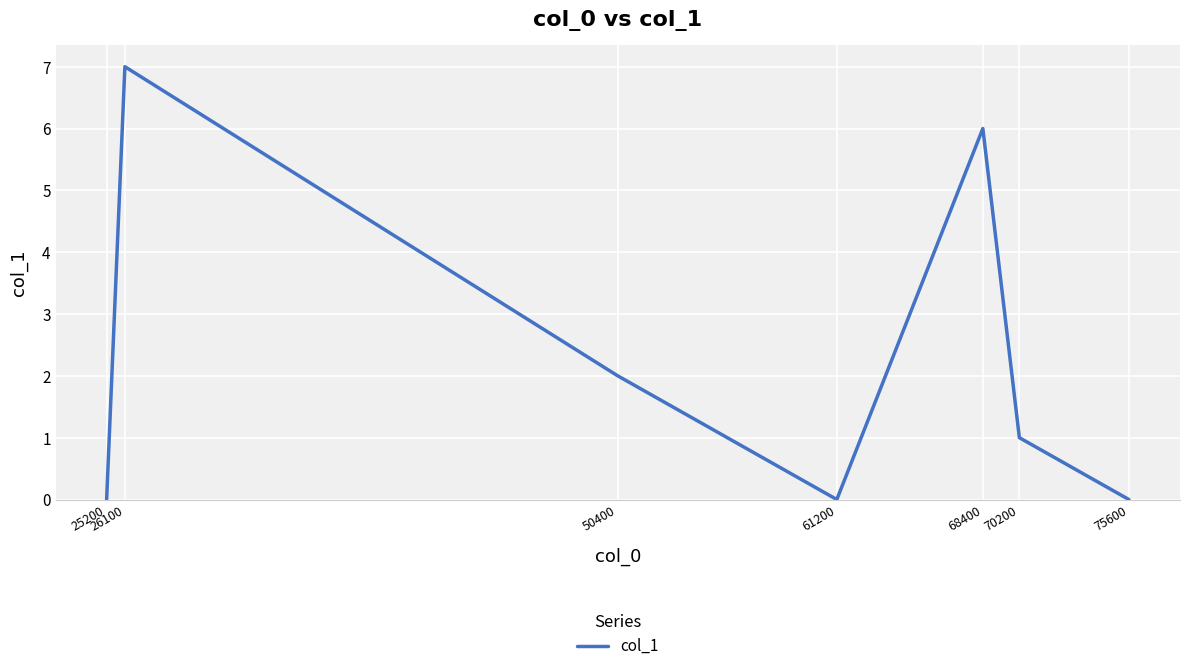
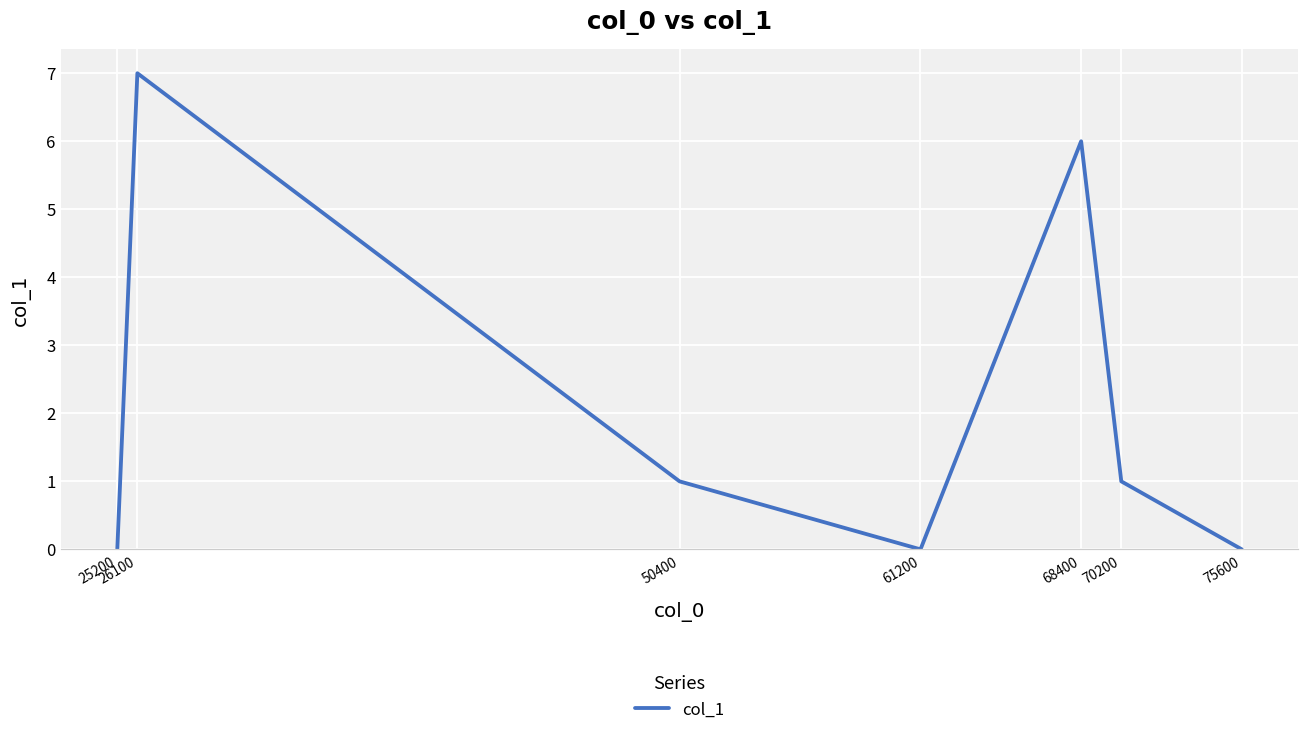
50400: 2 -> 1
